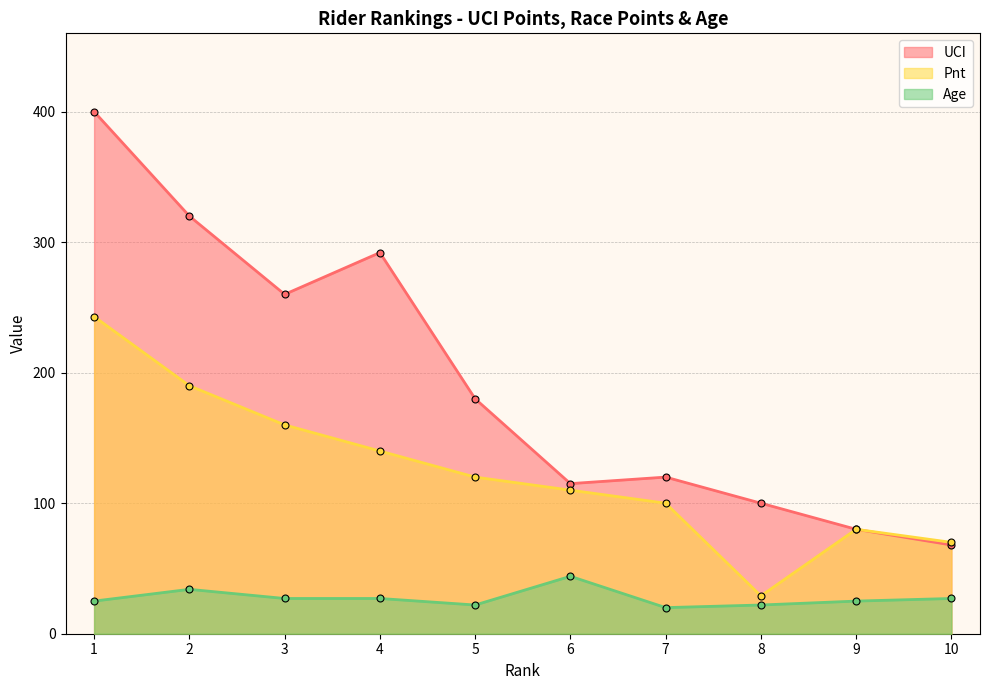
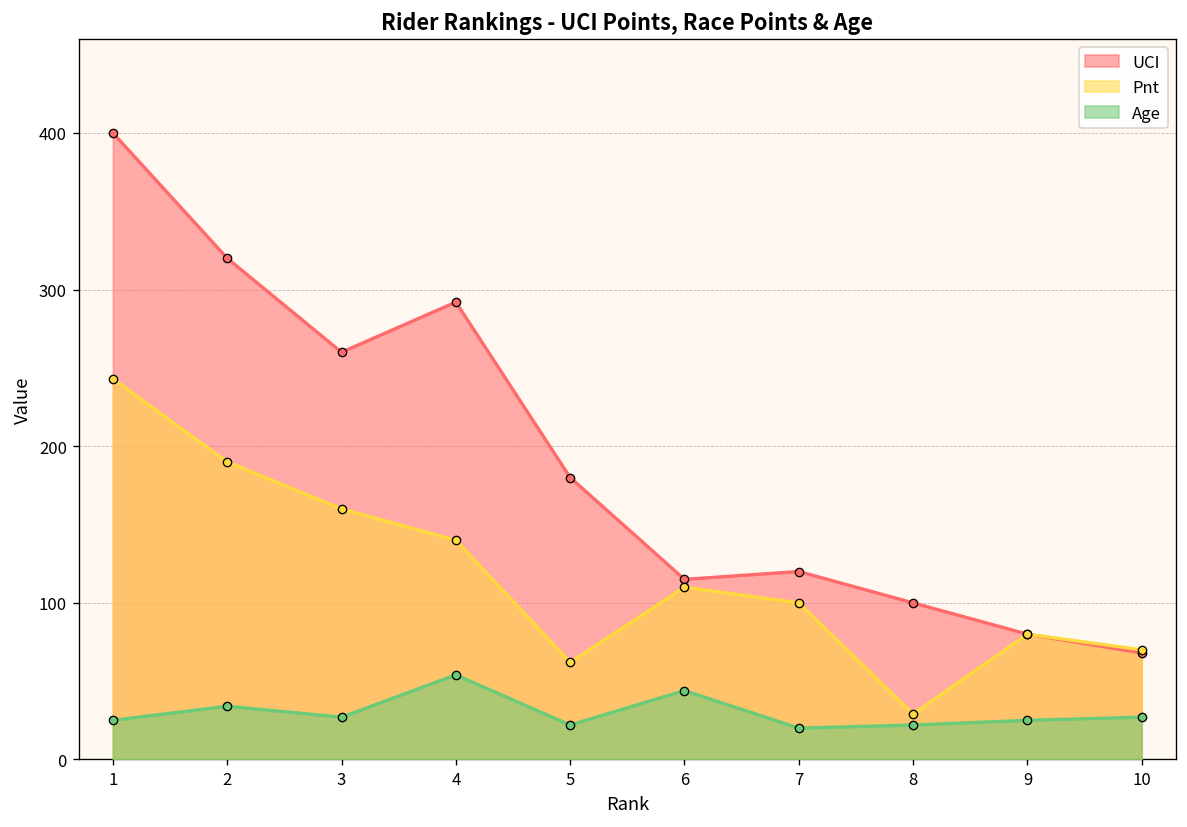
Age, 4: 27 -> 54
Pnt, 5: 120 -> 62
